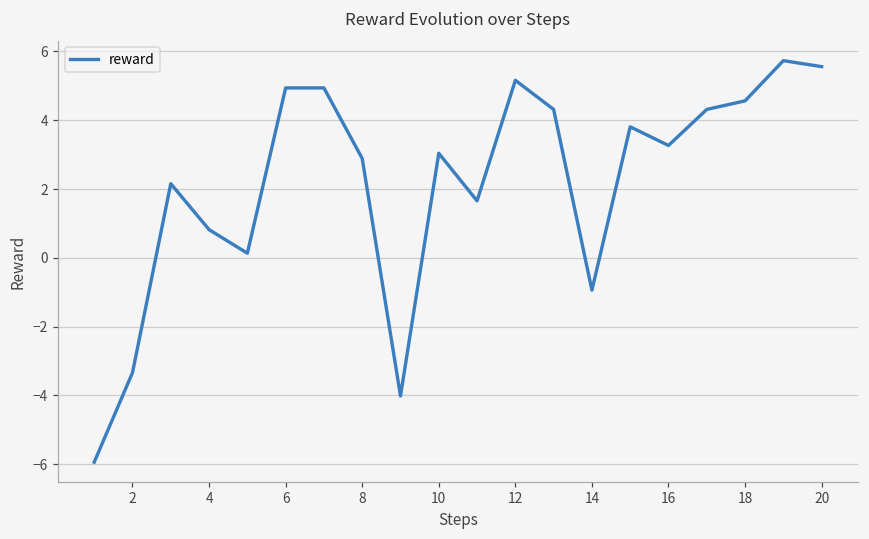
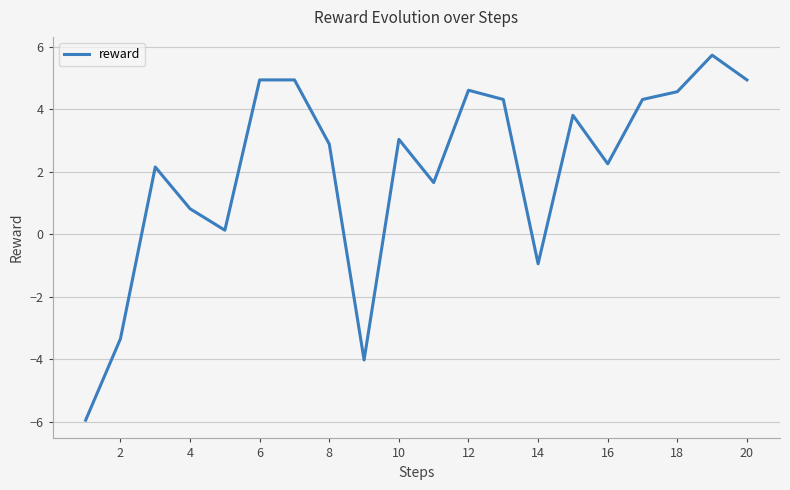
12: 5.2 -> 4.6
16: 3.3 -> 2.3
20: 5.6 -> 4.9
